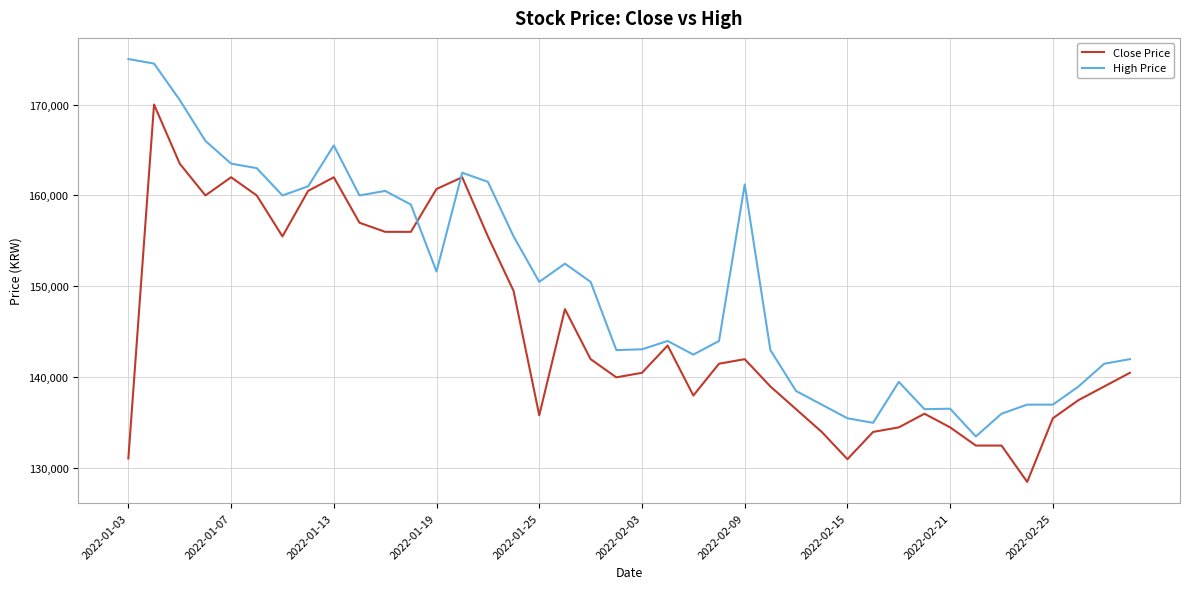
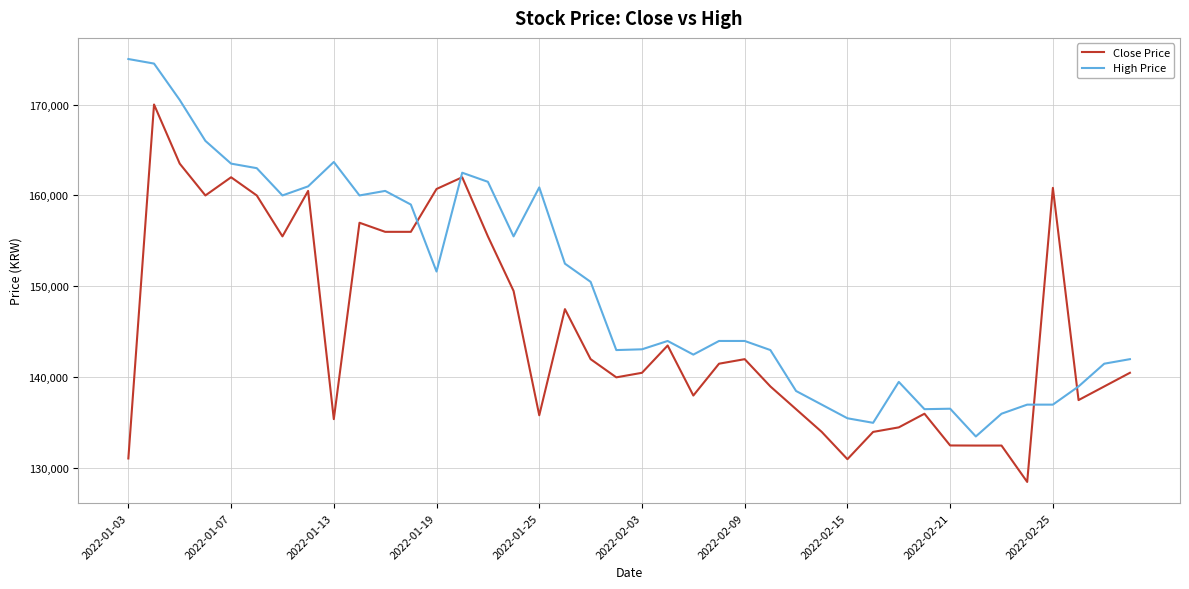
Close Price, 2022-01-13: 162,000 -> 135,000
High Price, 2022-01-13: 166,000 -> 164,000
High Price, 2022-01-25: 151,000 -> 161,000
High Price, 2022-02-09: 161,000 -> 144,000
Close Price, 2022-02-21: 135,000 -> 133,000
Close Price, 2022-02-25: 136,000 -> 161,000
